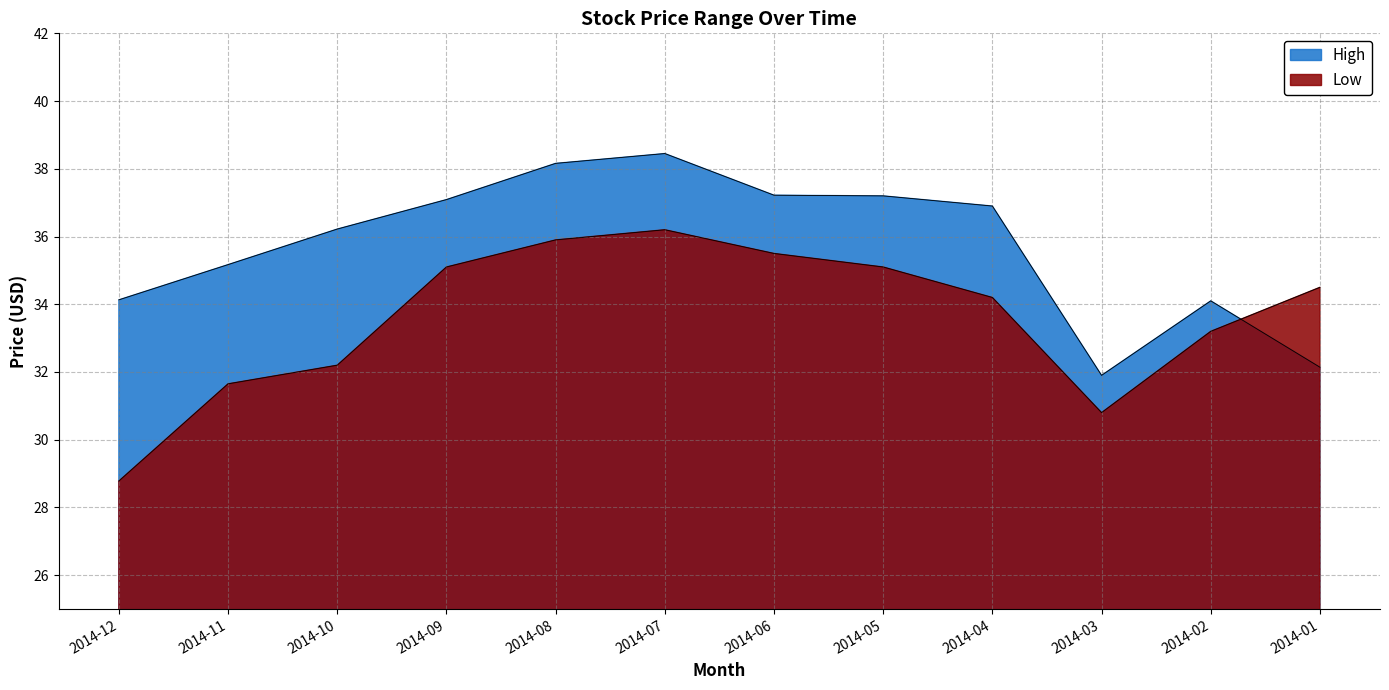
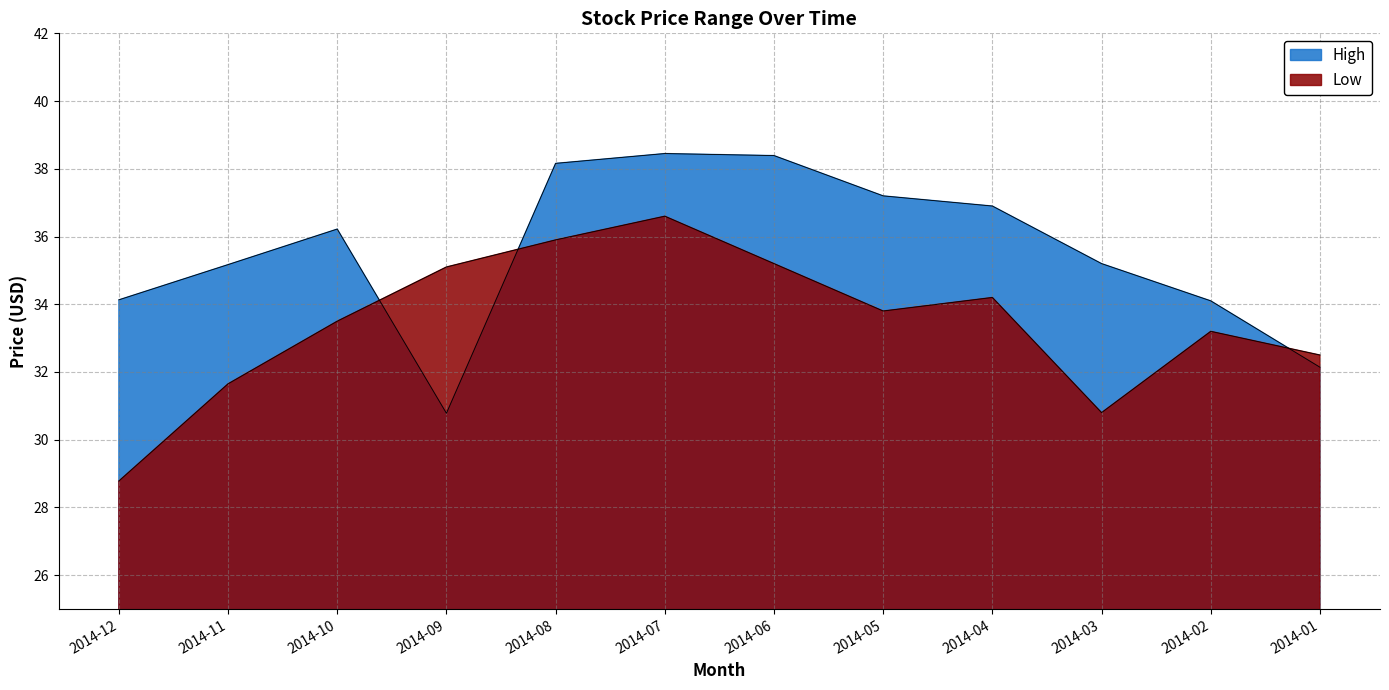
Low, 2014-10: 32.2 -> 33.5
High, 2014-09: 37.1 -> 30.8
Low, 2014-07: 36.2 -> 36.6
High, 2014-06: 37.2 -> 38.4
Low, 2014-06: 35.5 -> 35.2
Low, 2014-05: 35.1 -> 33.8
High, 2014-03: 31.9 -> 35.2
Low, 2014-01: 34.5 -> 32.5
